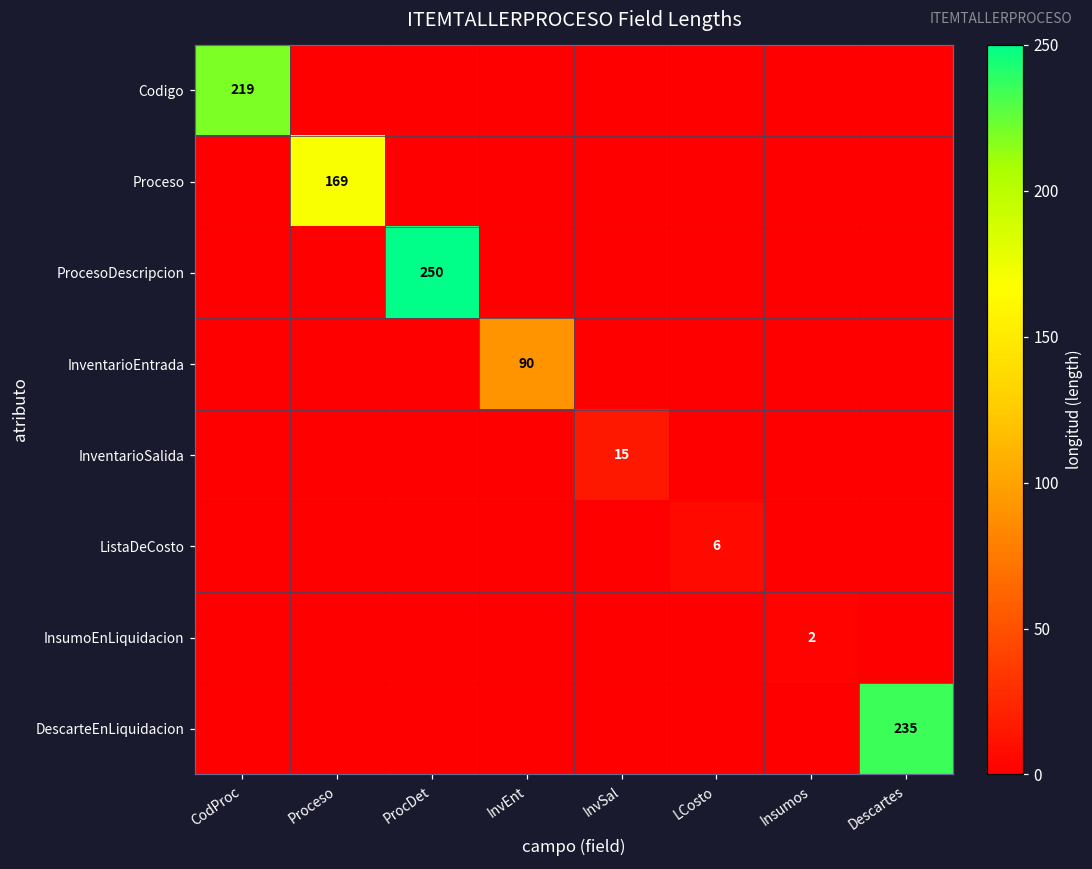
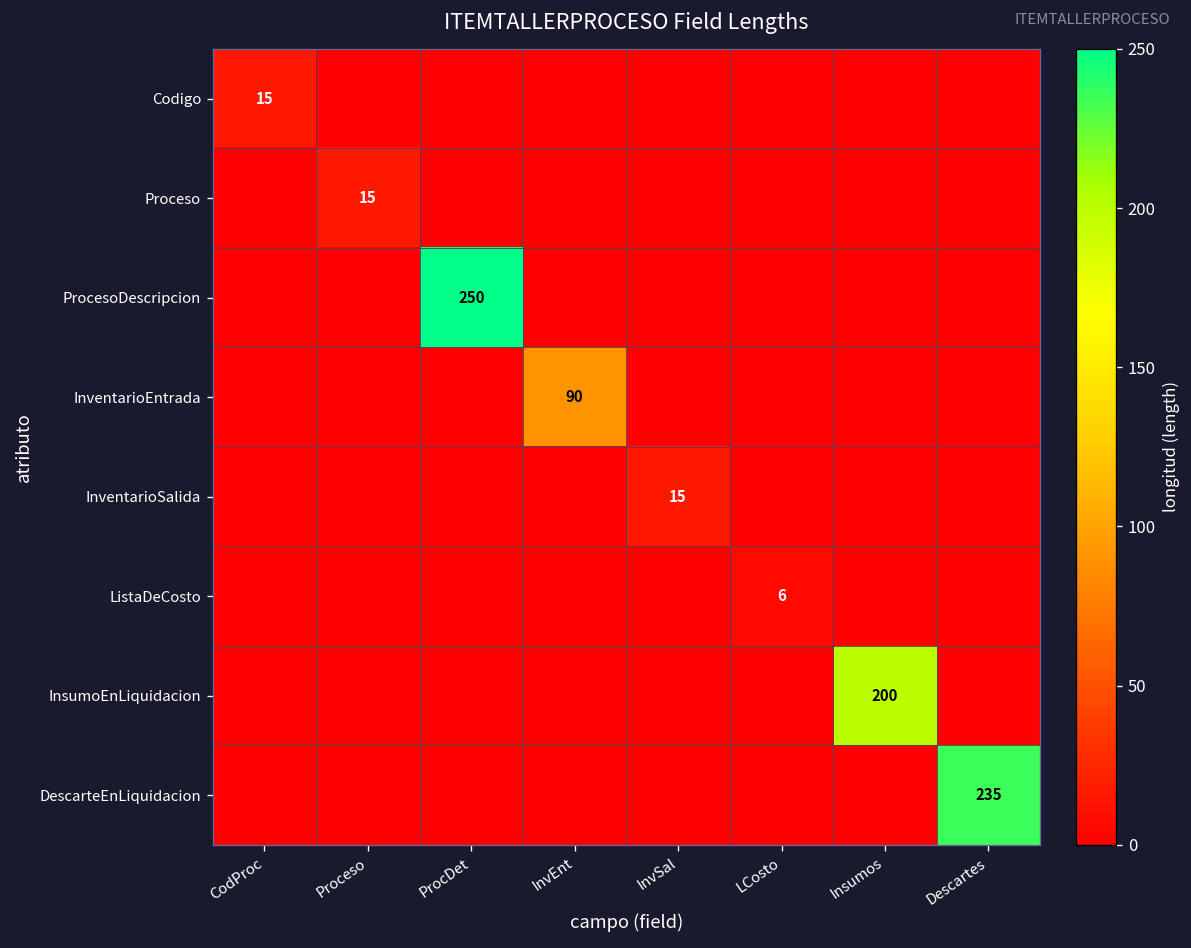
Codigo, CodProc: 219 -> 15
Proceso, Proceso: 169 -> 15
InsumoEnLiquidacion, Insumos: 2 -> 200
